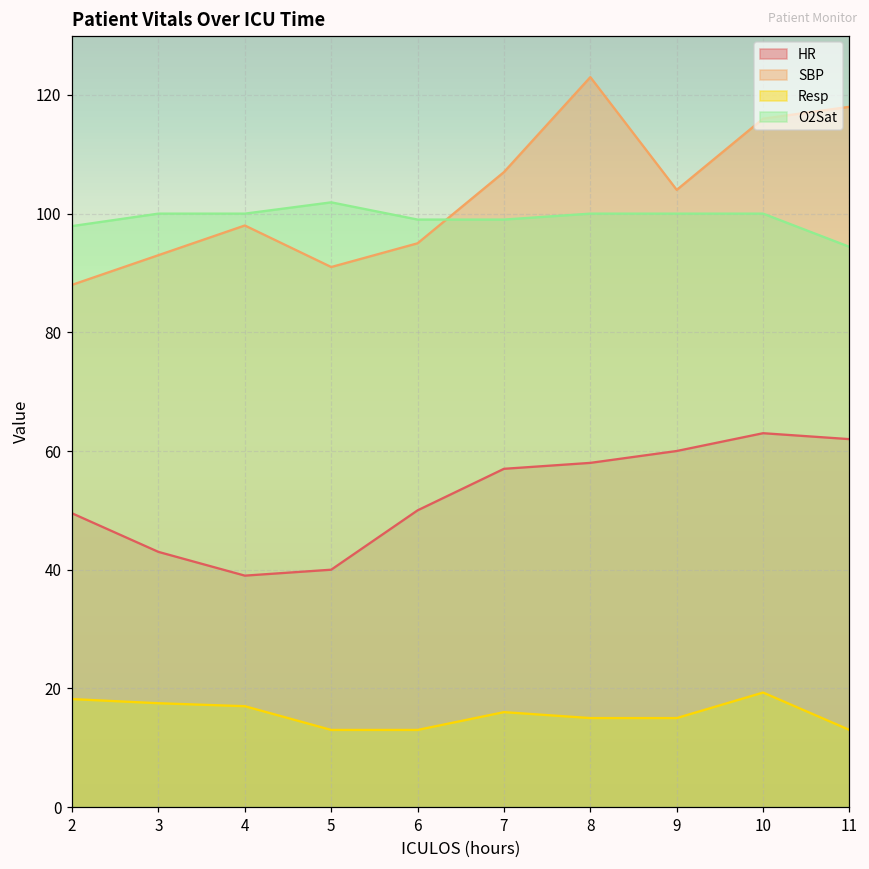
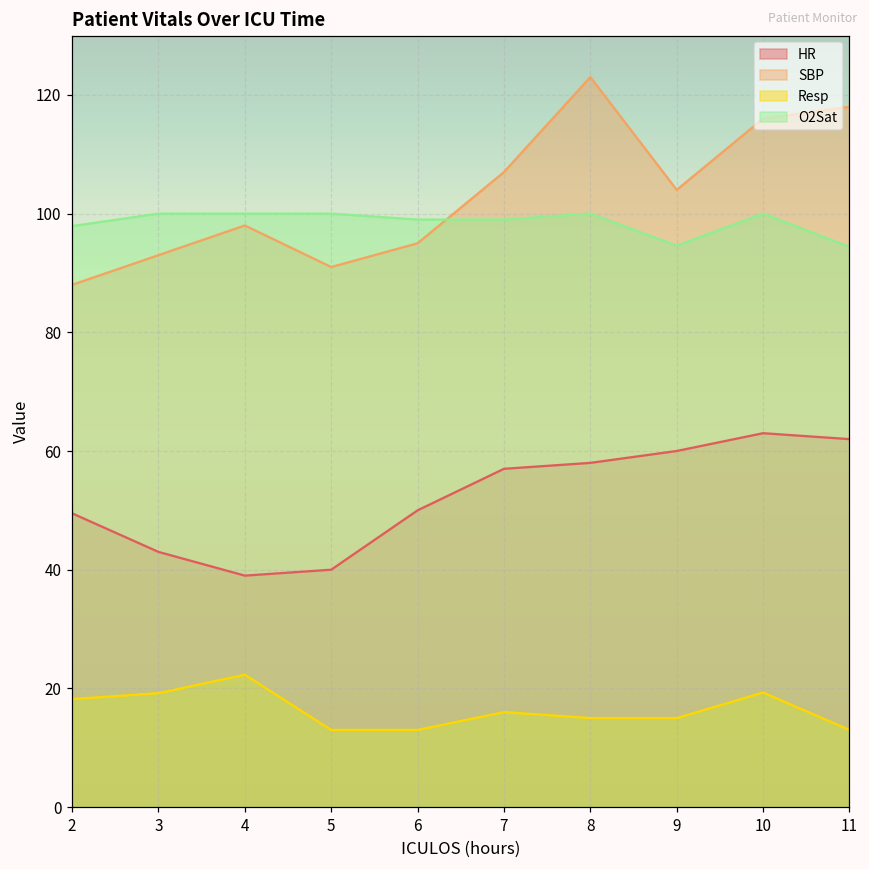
Resp, 3: 18 -> 19
Resp, 4: 17 -> 22
O2Sat, 5: 102 -> 100
O2Sat, 9: 100 -> 95
